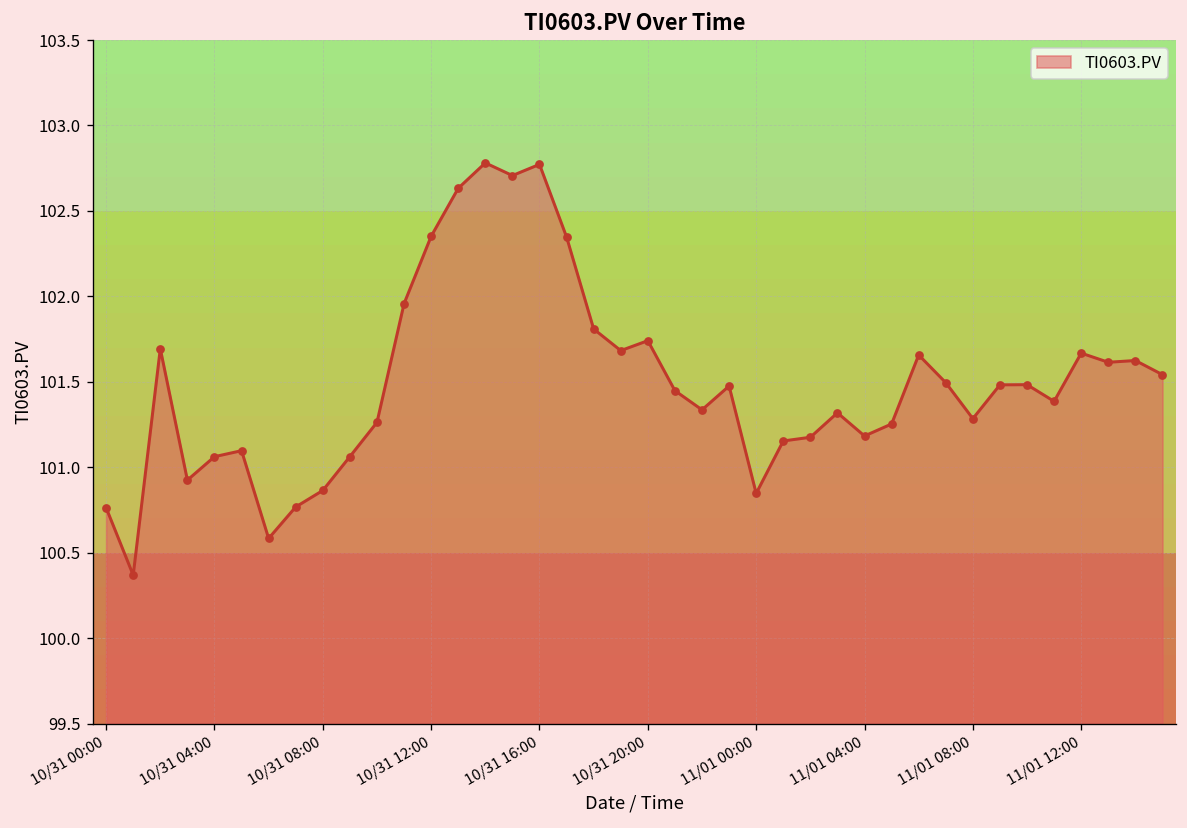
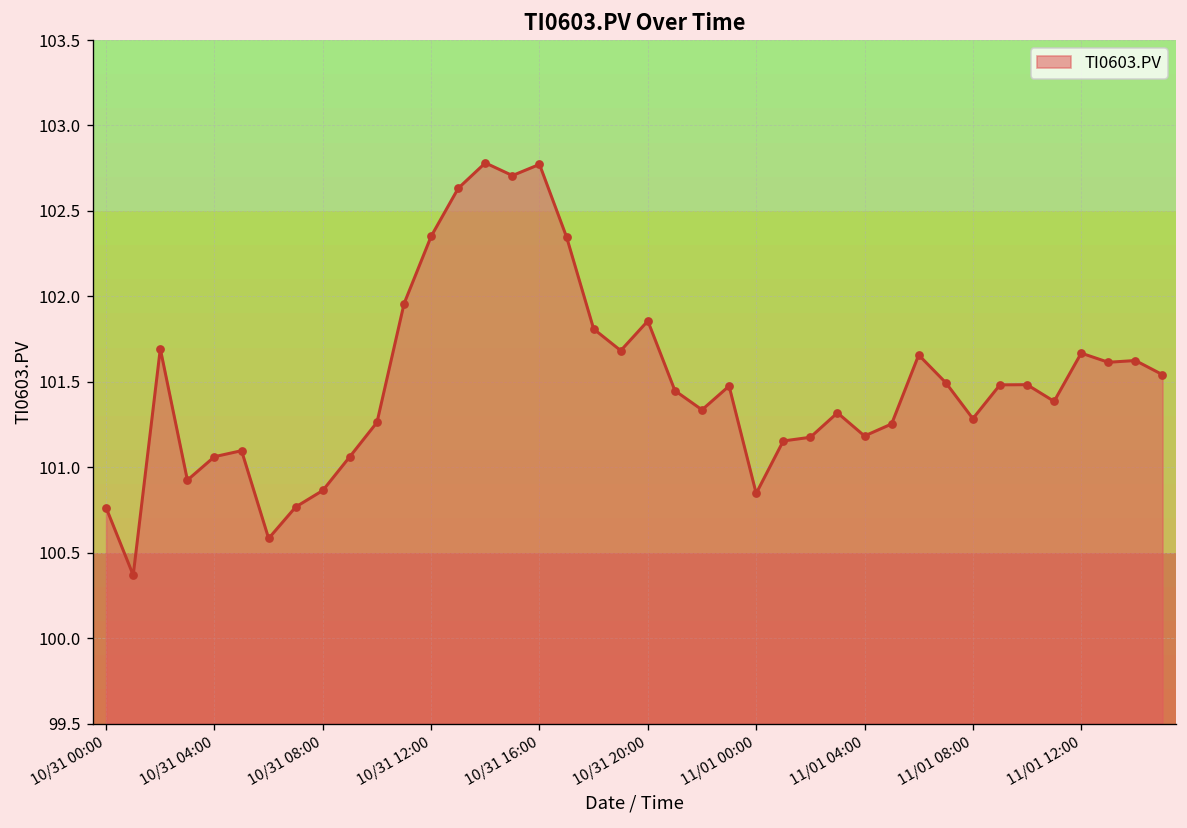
10/31 20:00: 101.74 -> 101.86
